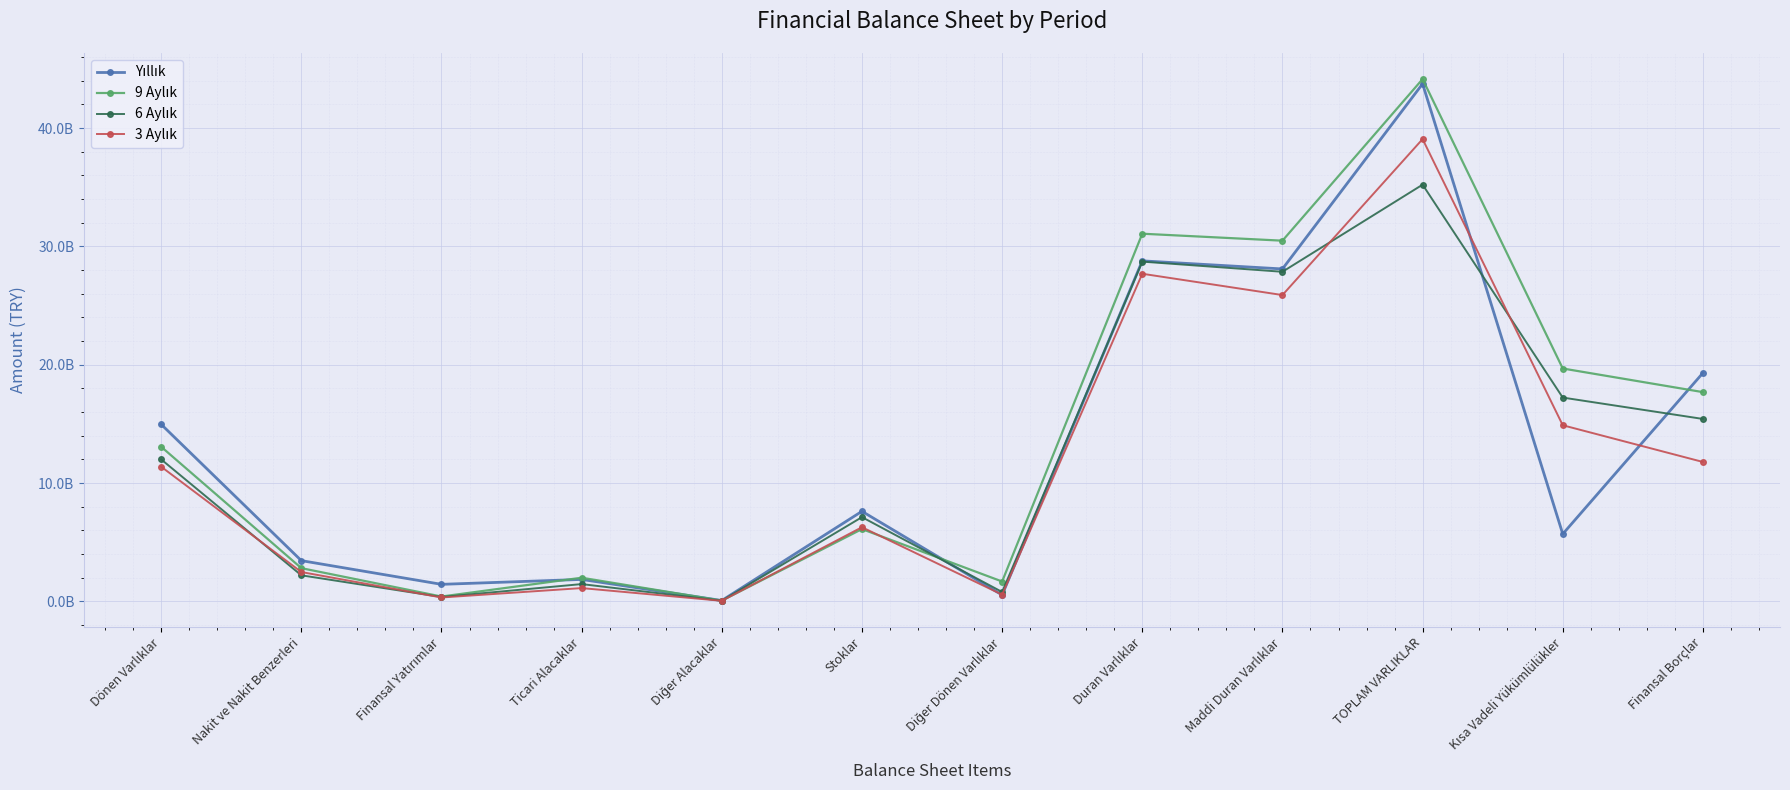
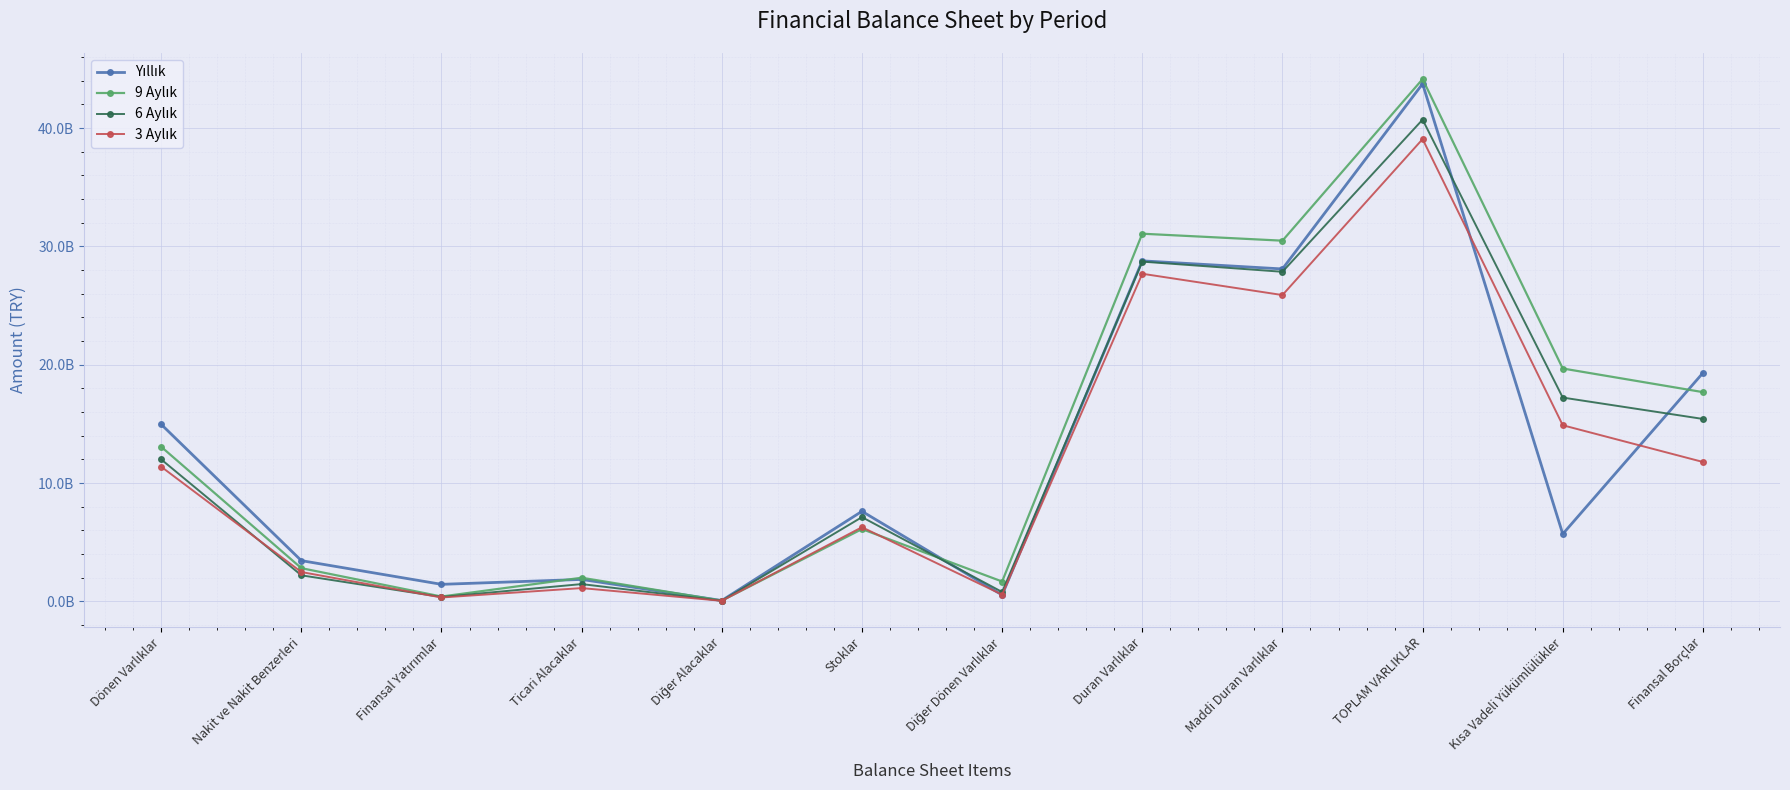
6 Aylık, TOPLAM VARLIKLAR: 35200000000 -> 40700000000
